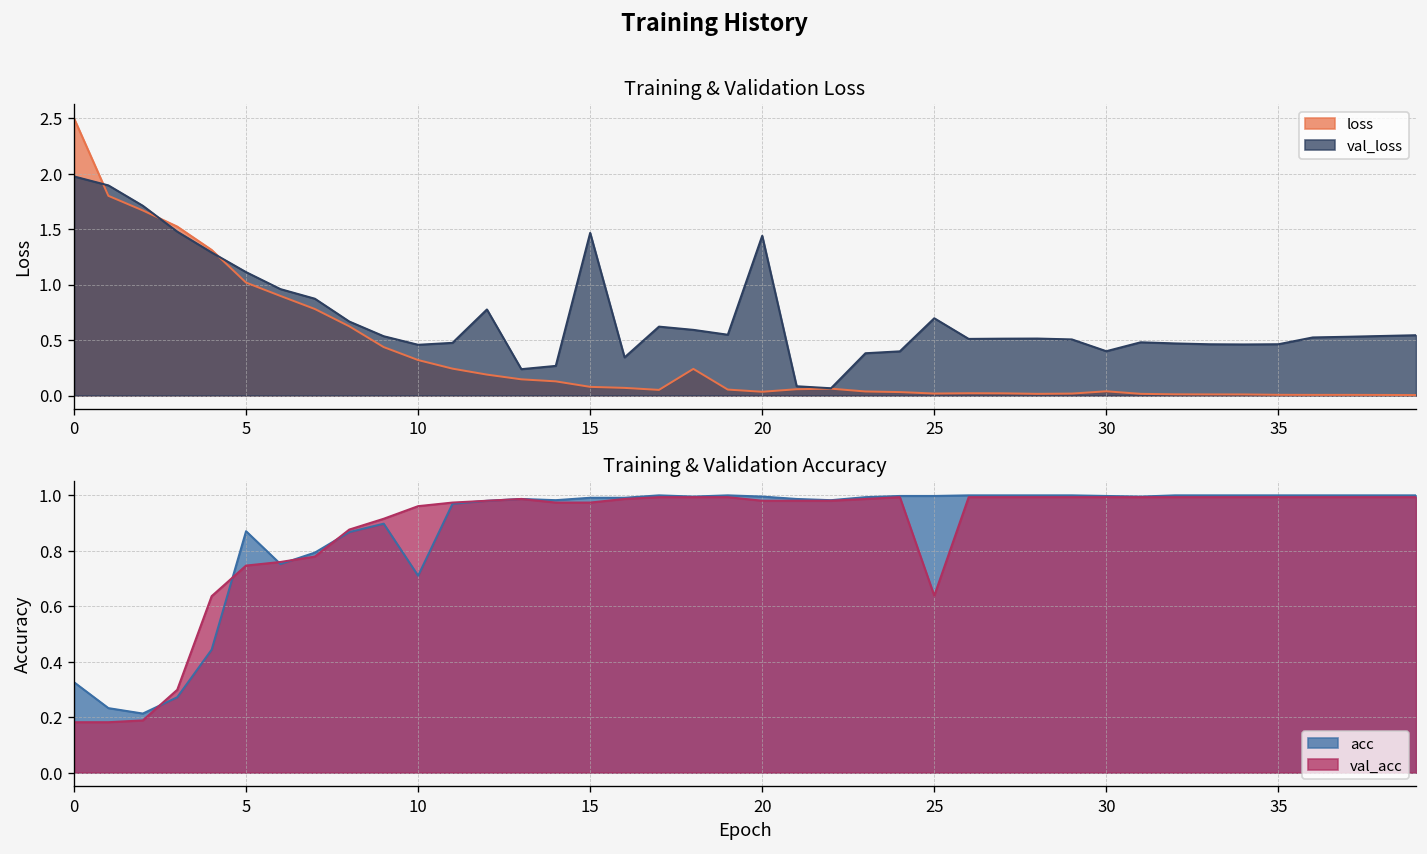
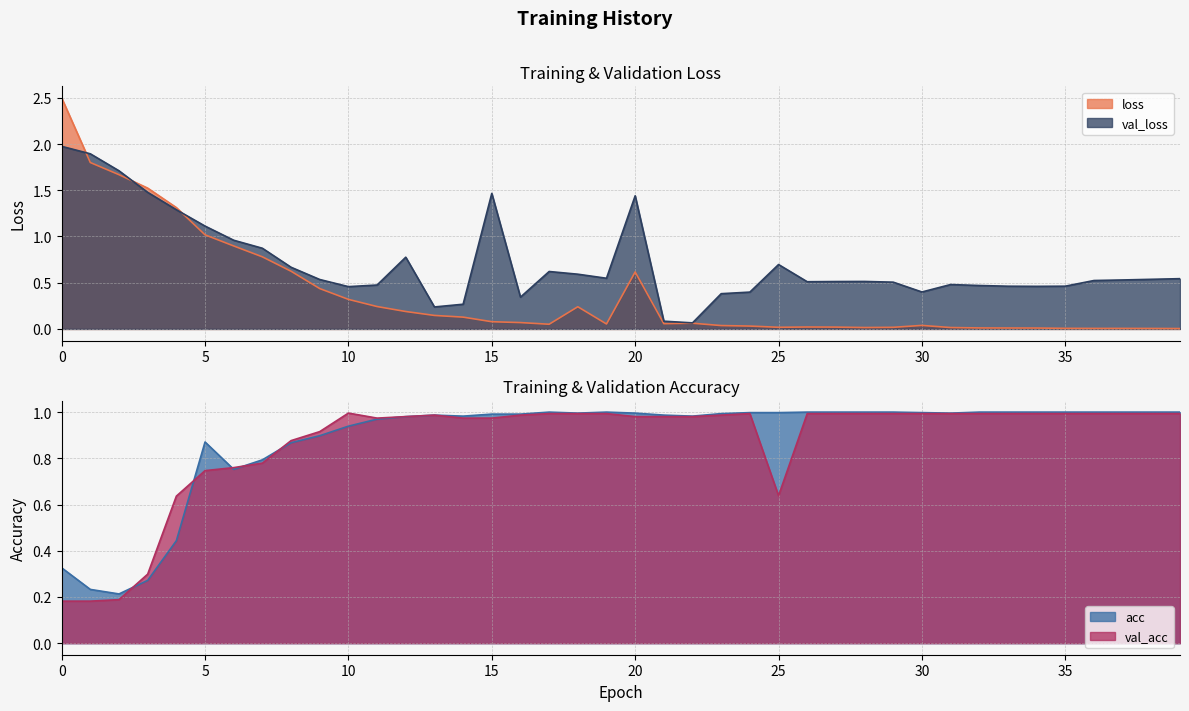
Training & Validation Loss, loss, 20: 0.0 -> 0.6
Training & Validation Accuracy, acc, 10: 0.71 -> 0.94
Training & Validation Accuracy, val_acc, 10: 0.96 -> 1.00
